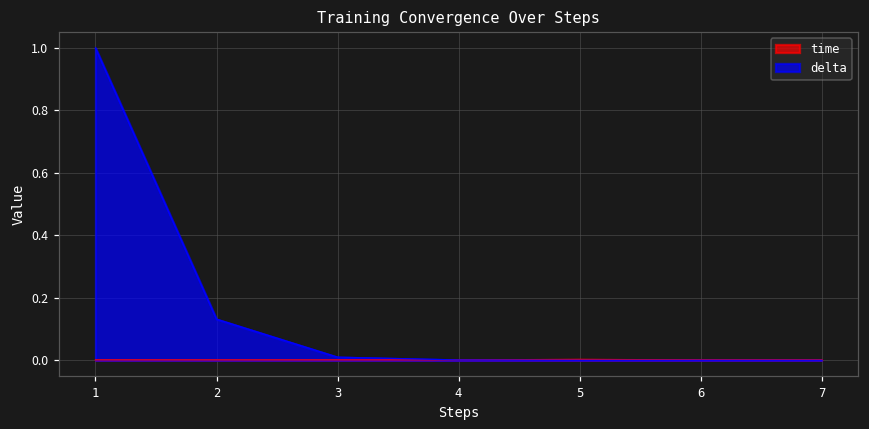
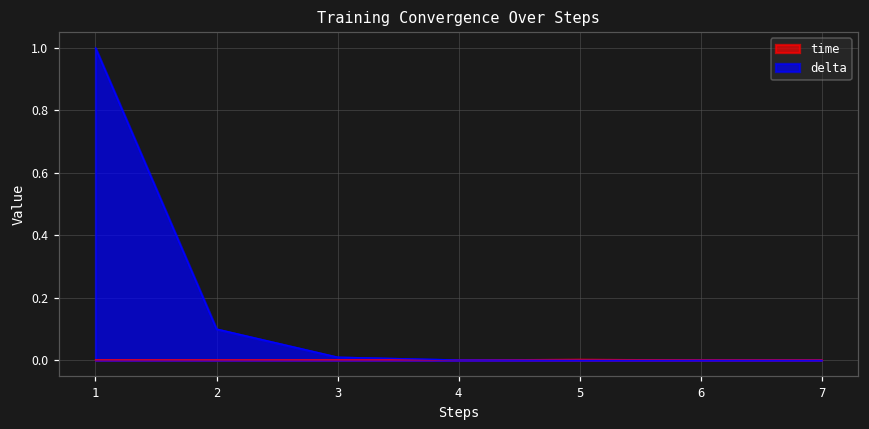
delta, 2: 0.13 -> 0.10
